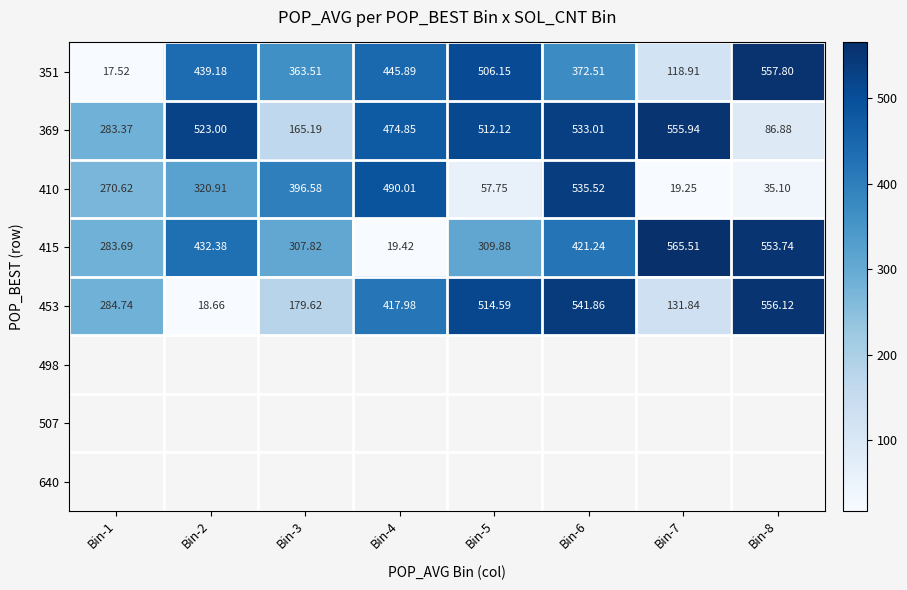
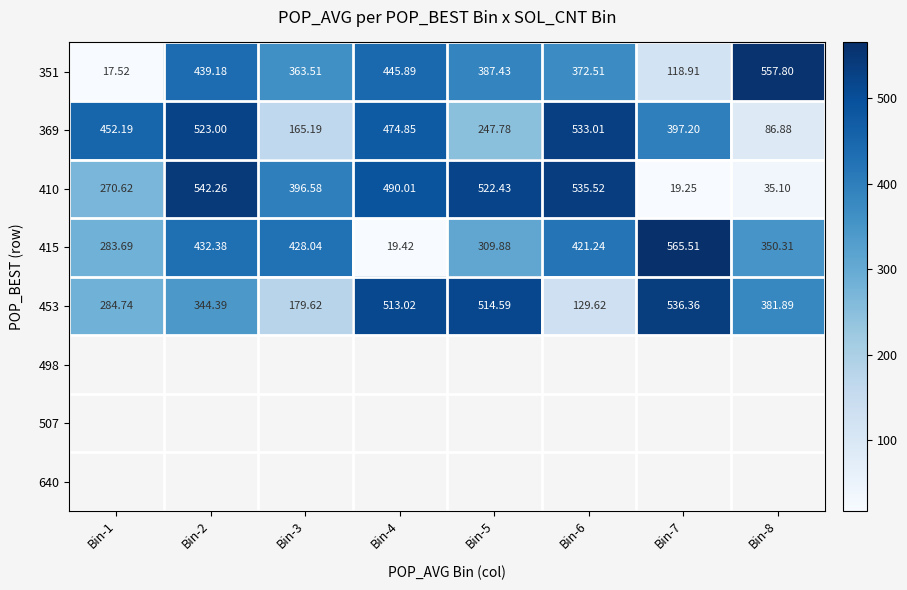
351, Bin-5: 506.15 -> 387.43
369, Bin-1: 283.37 -> 452.19
369, Bin-5: 512.12 -> 247.78
369, Bin-7: 555.94 -> 397.20
410, Bin-2: 320.91 -> 542.26
410, Bin-5: 57.75 -> 522.43
415, Bin-3: 307.82 -> 428.04
415, Bin-8: 553.74 -> 350.31
453, Bin-2: 18.66 -> 344.39
453, Bin-4: 417.98 -> 513.02
453, Bin-6: 541.86 -> 129.62
453, Bin-7: 131.84 -> 536.36
453, Bin-8: 556.12 -> 381.89
